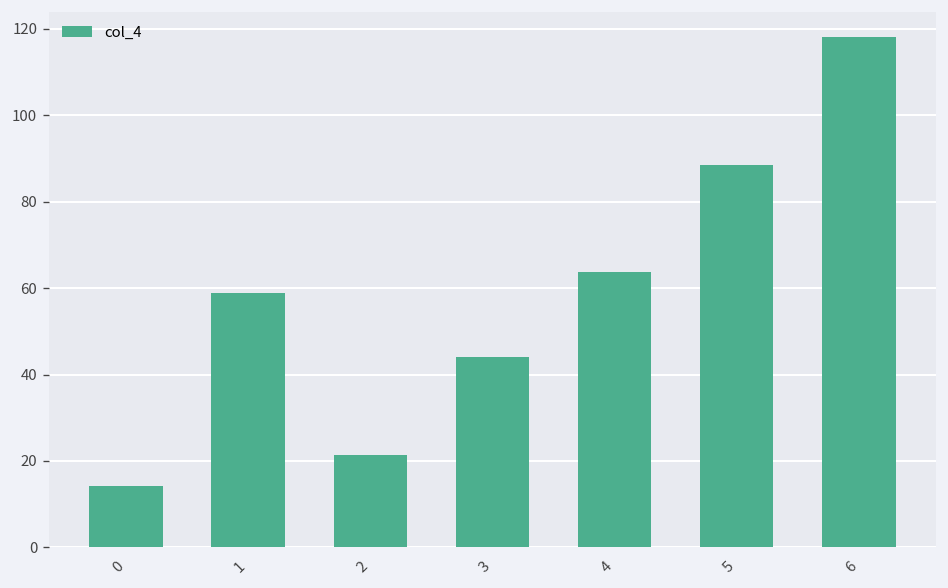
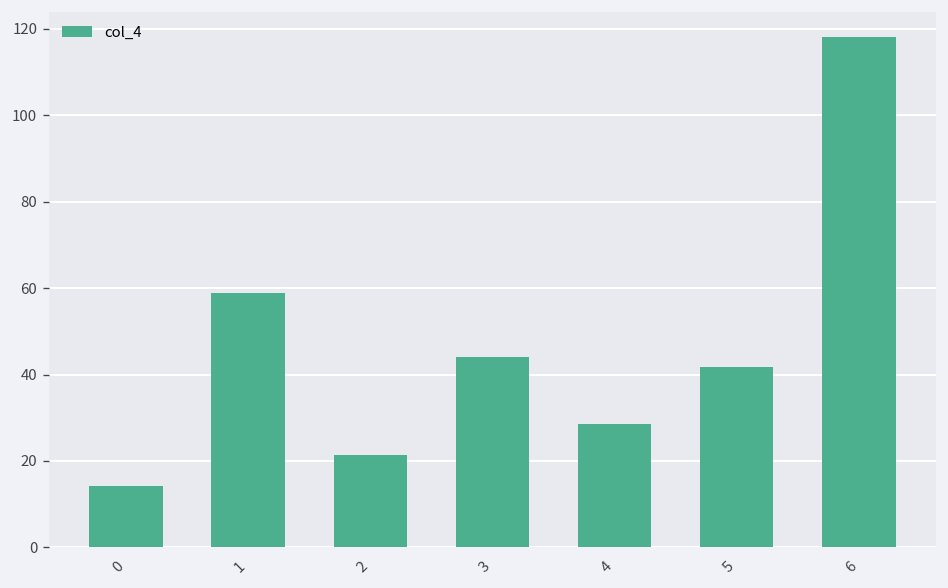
4: 64 -> 28
5: 89 -> 42
